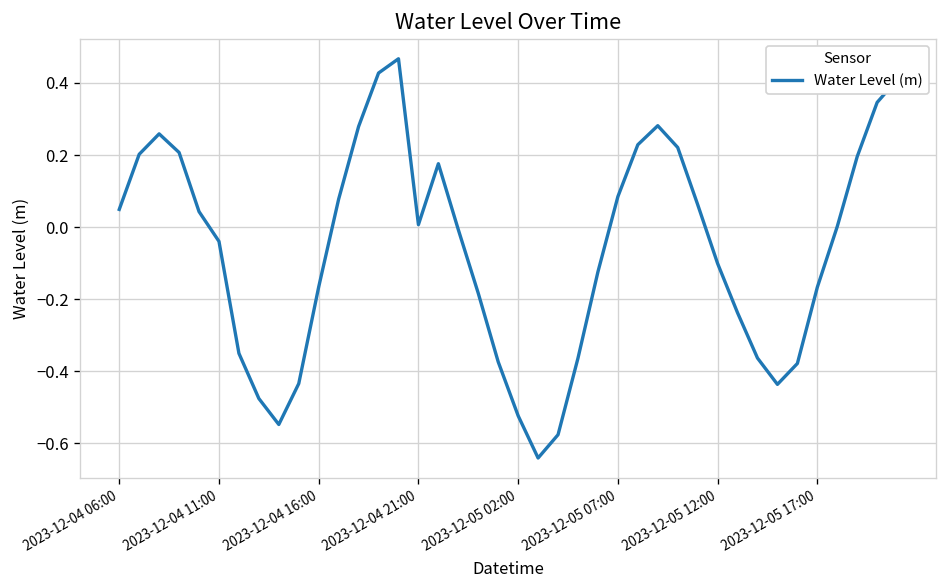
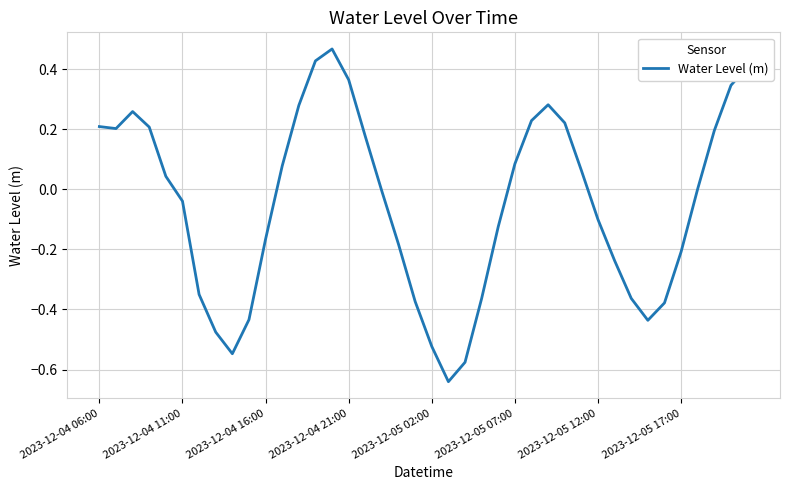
2023-12-04 06:00: 0.05 -> 0.21
2023-12-04 21:00: 0.01 -> 0.36
2023-12-05 17:00: -0.17 -> -0.21
